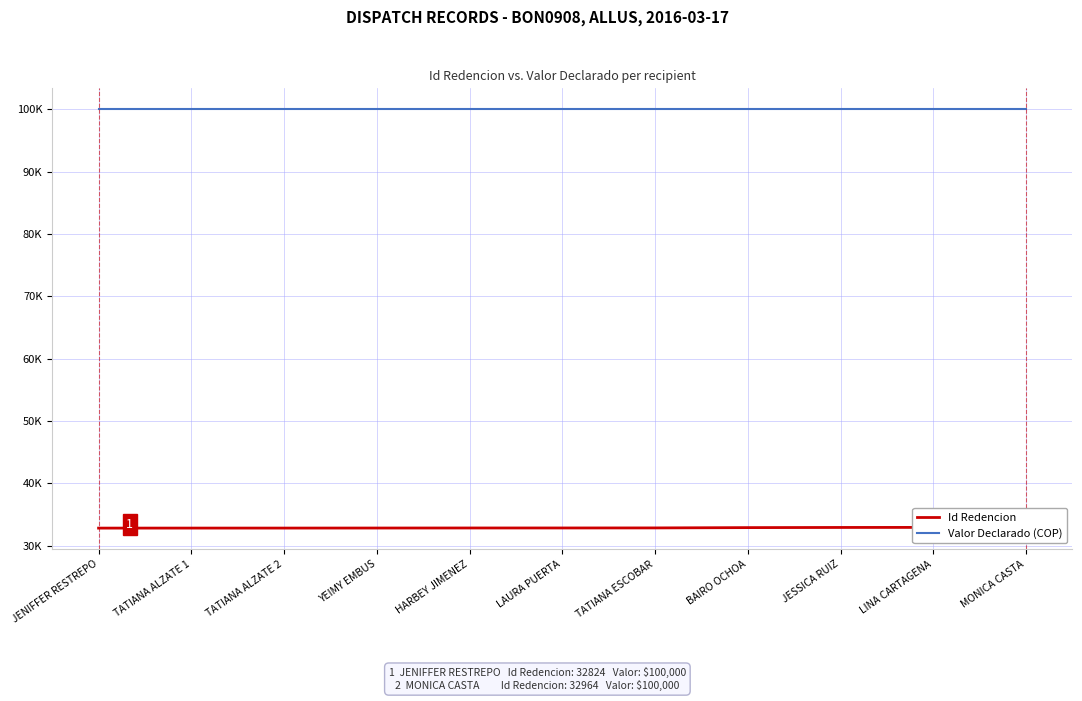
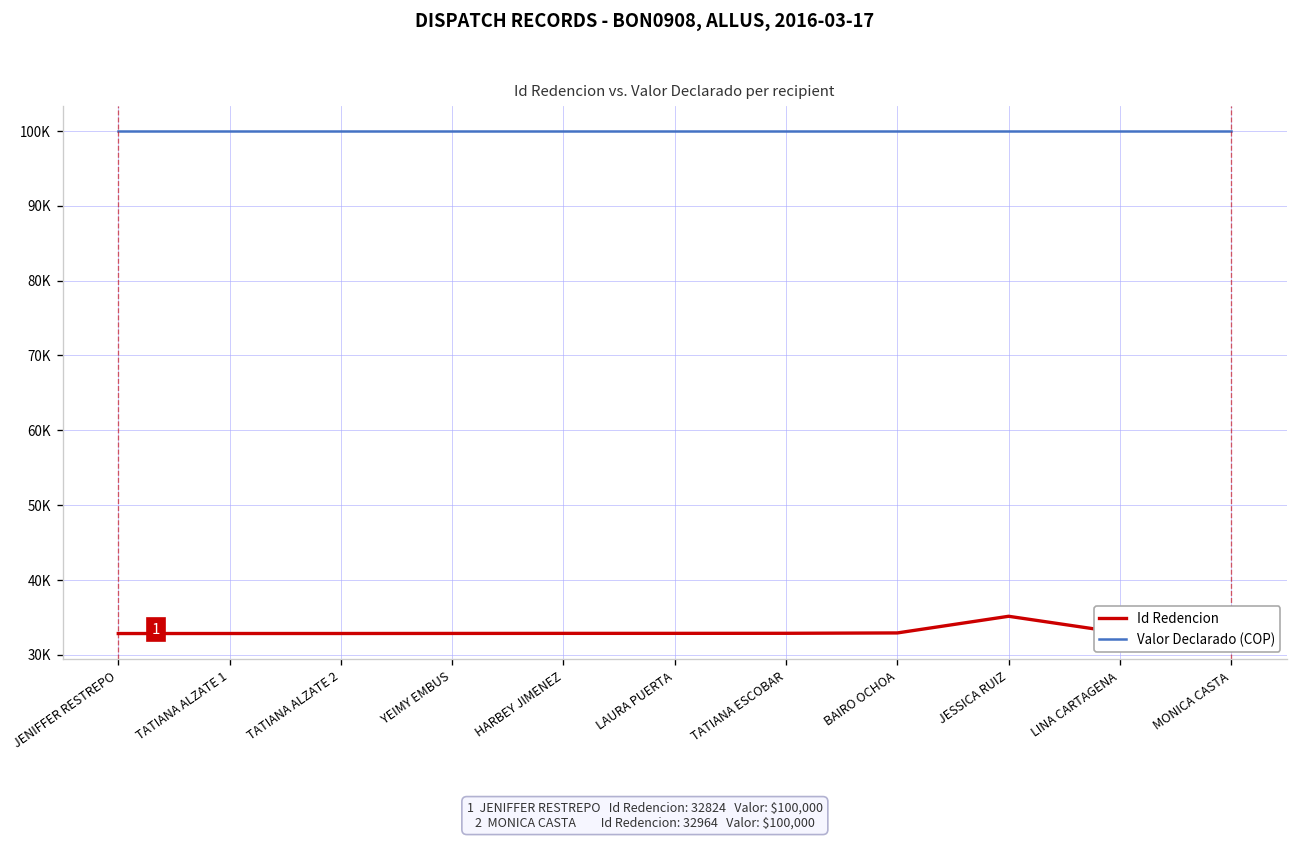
Id Redencion, JESSICA RUIZ: 33000 -> 35000
